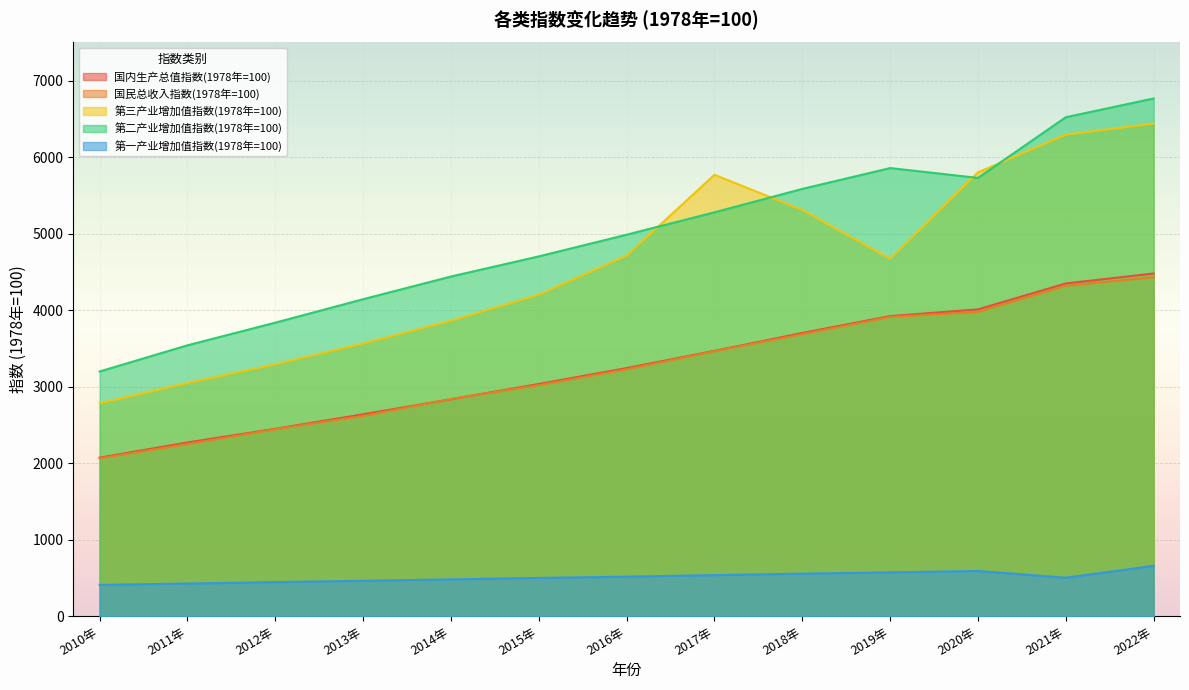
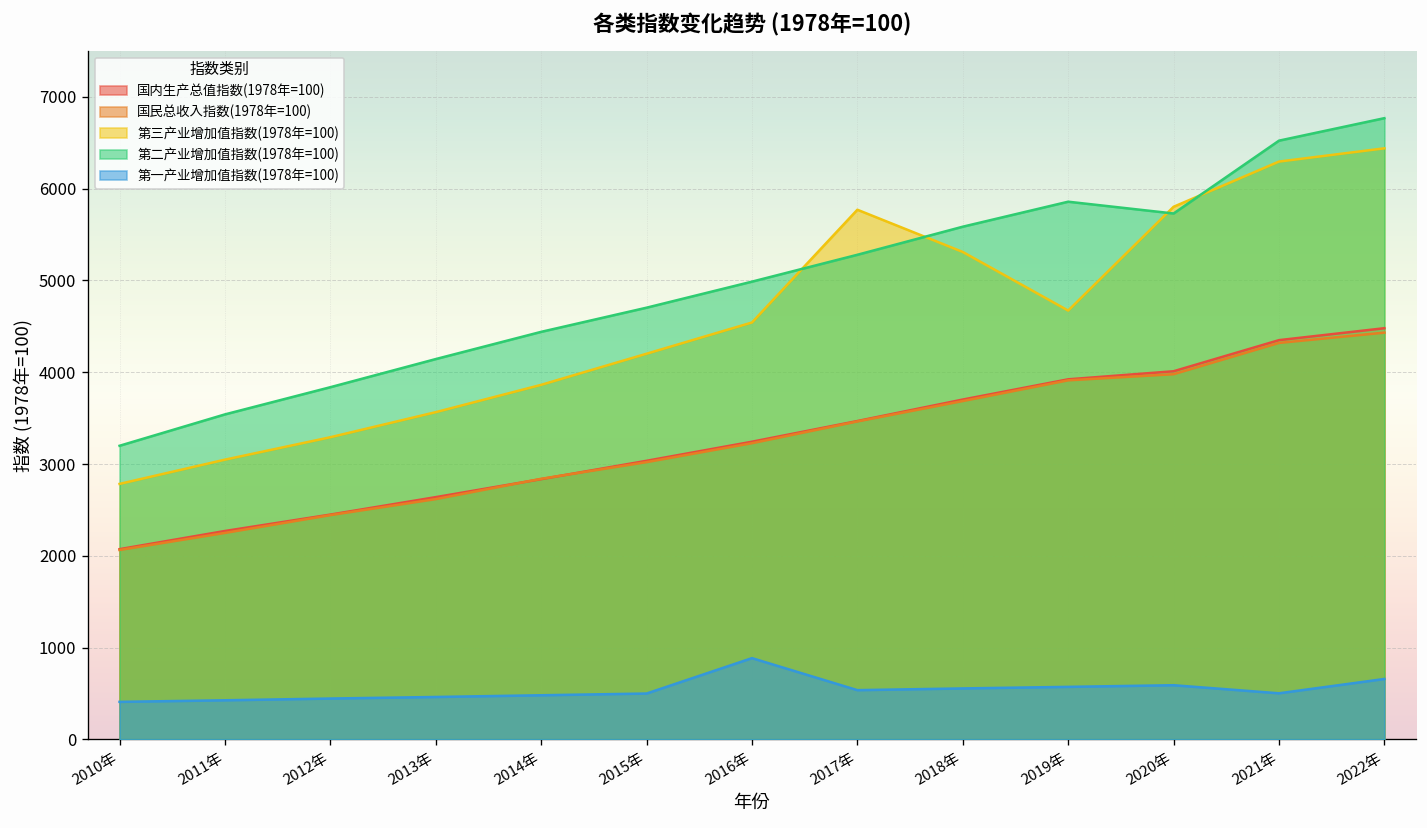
第三产业增加值指数(1978年=100), 2016年: 4700 -> 4500
第一产业增加值指数(1978年=100), 2016年: 500 -> 900
